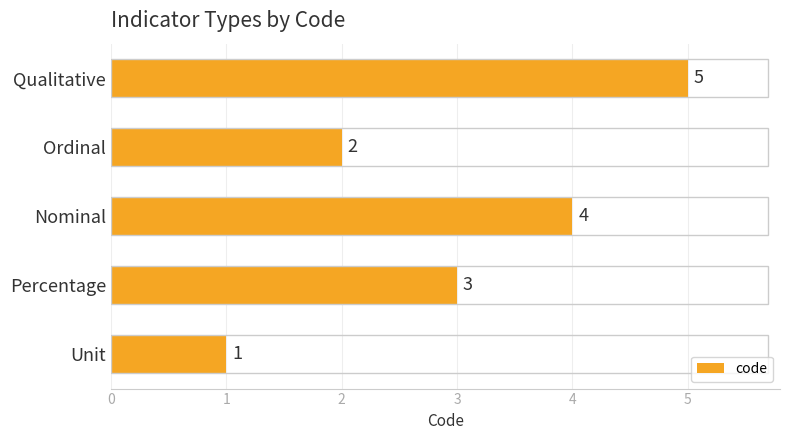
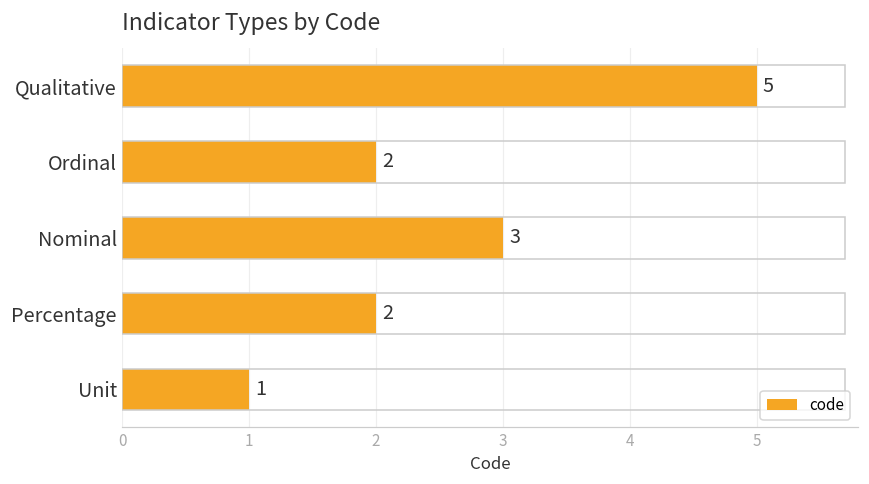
Nominal: 4 -> 3
Percentage: 3 -> 2
